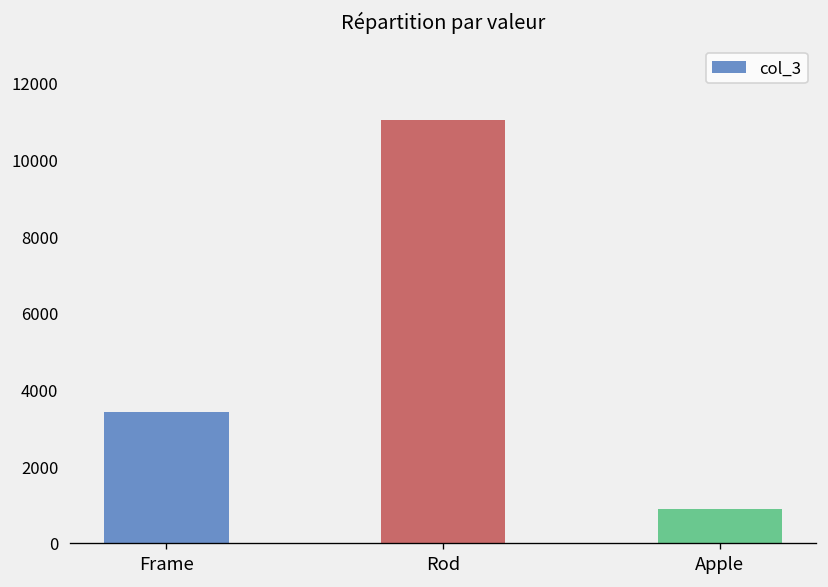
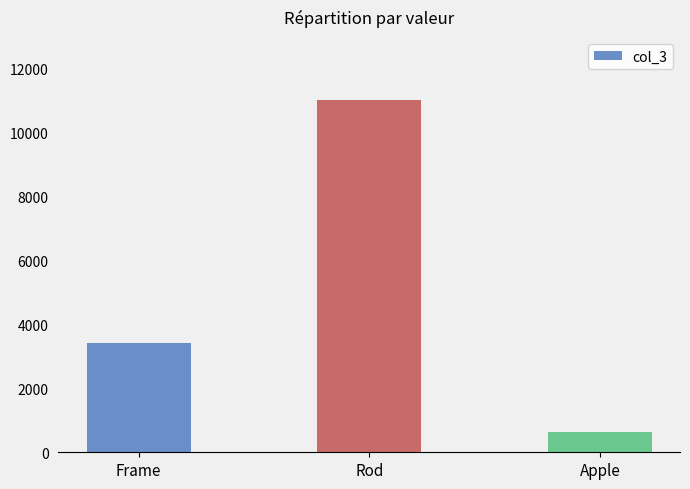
Apple: 900 -> 600
